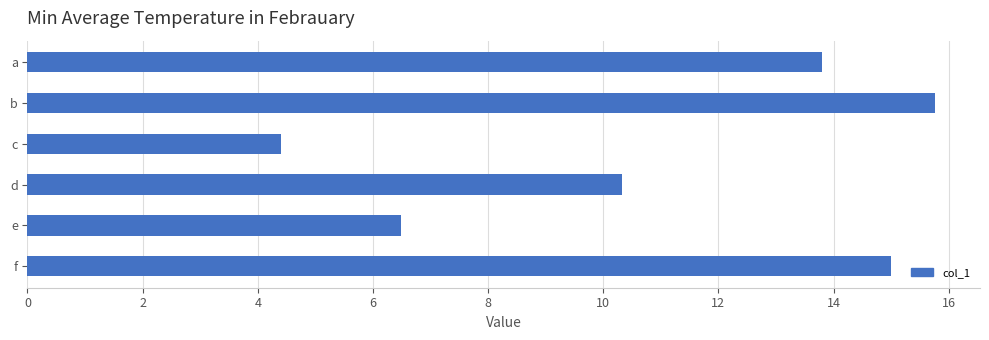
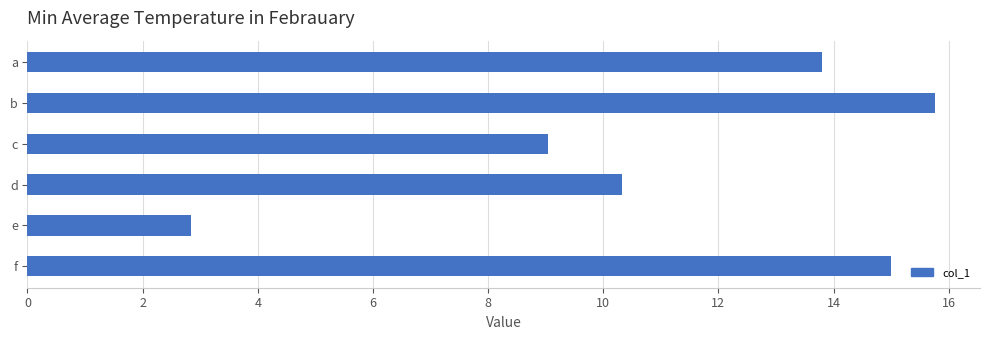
c: 4.4 -> 9.0
e: 6.5 -> 2.8
